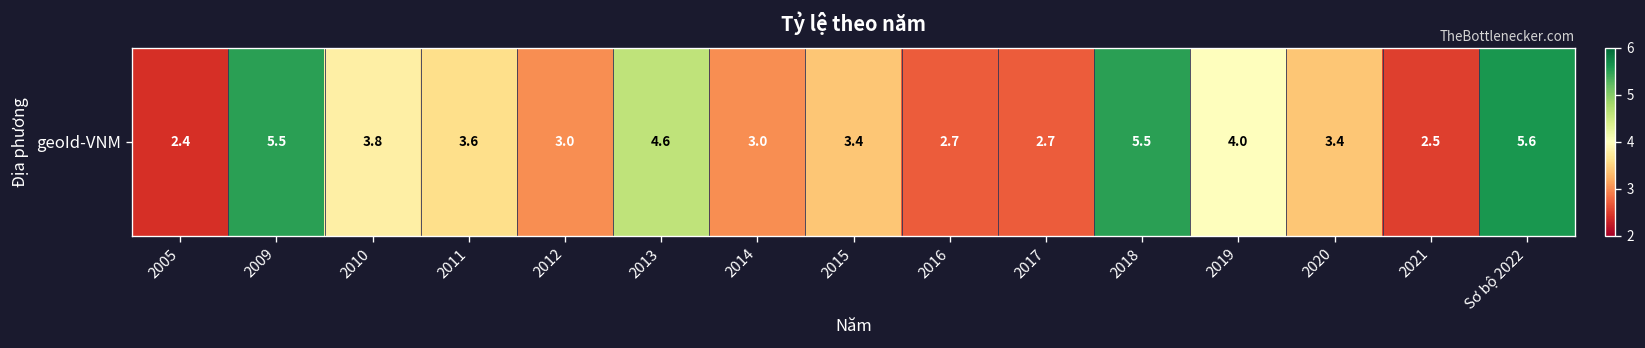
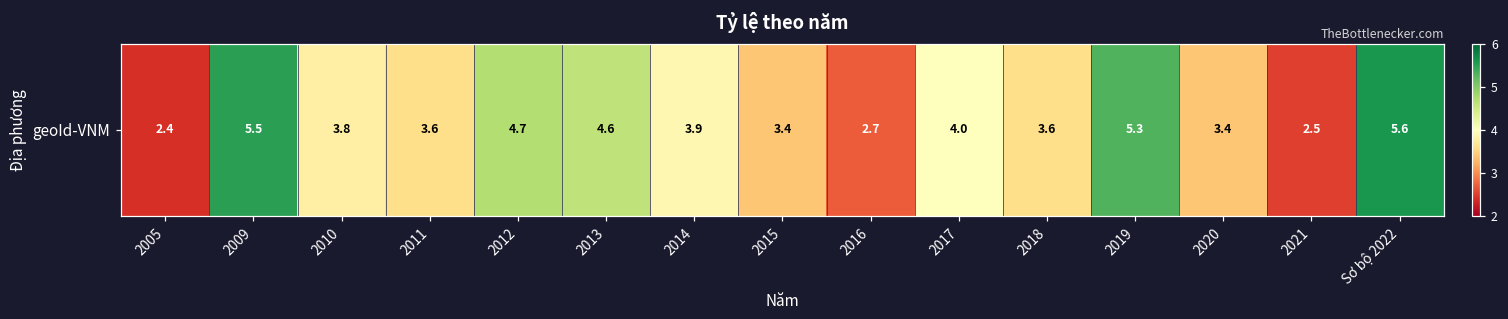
geoId-VNM, 2012: 3.0 -> 4.7
geoId-VNM, 2014: 3.0 -> 3.9
geoId-VNM, 2017: 2.7 -> 4.0
geoId-VNM, 2018: 5.5 -> 3.6
geoId-VNM, 2019: 4.0 -> 5.3
